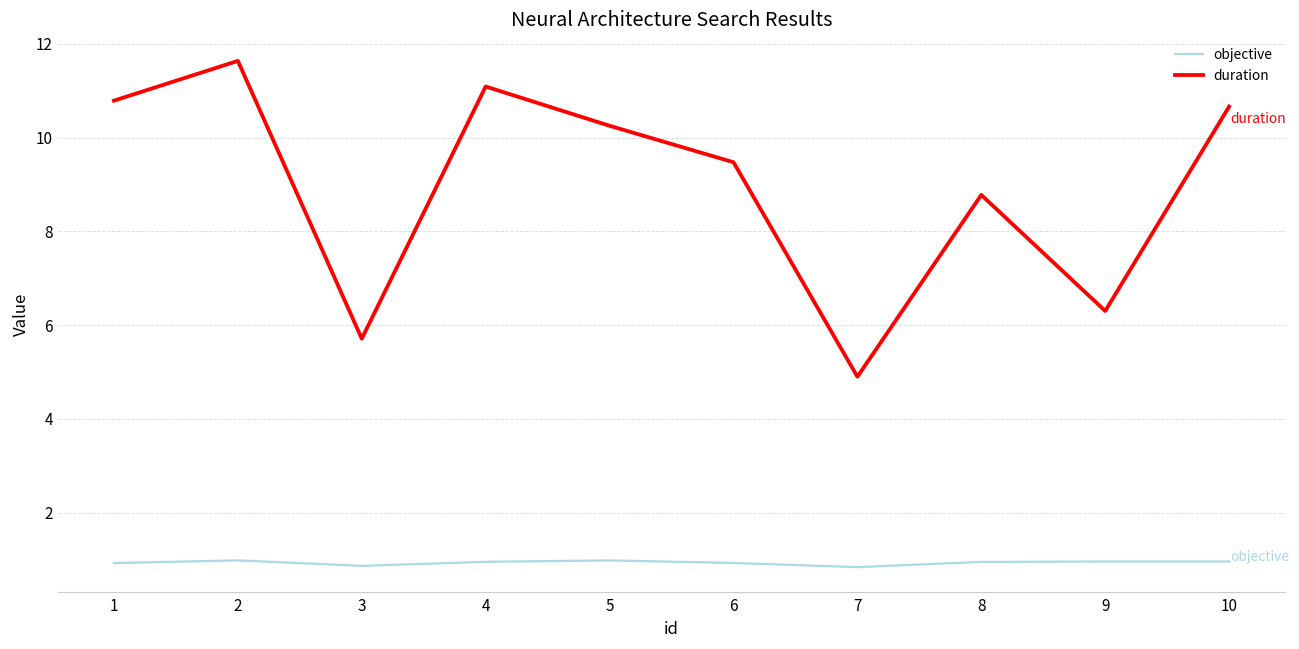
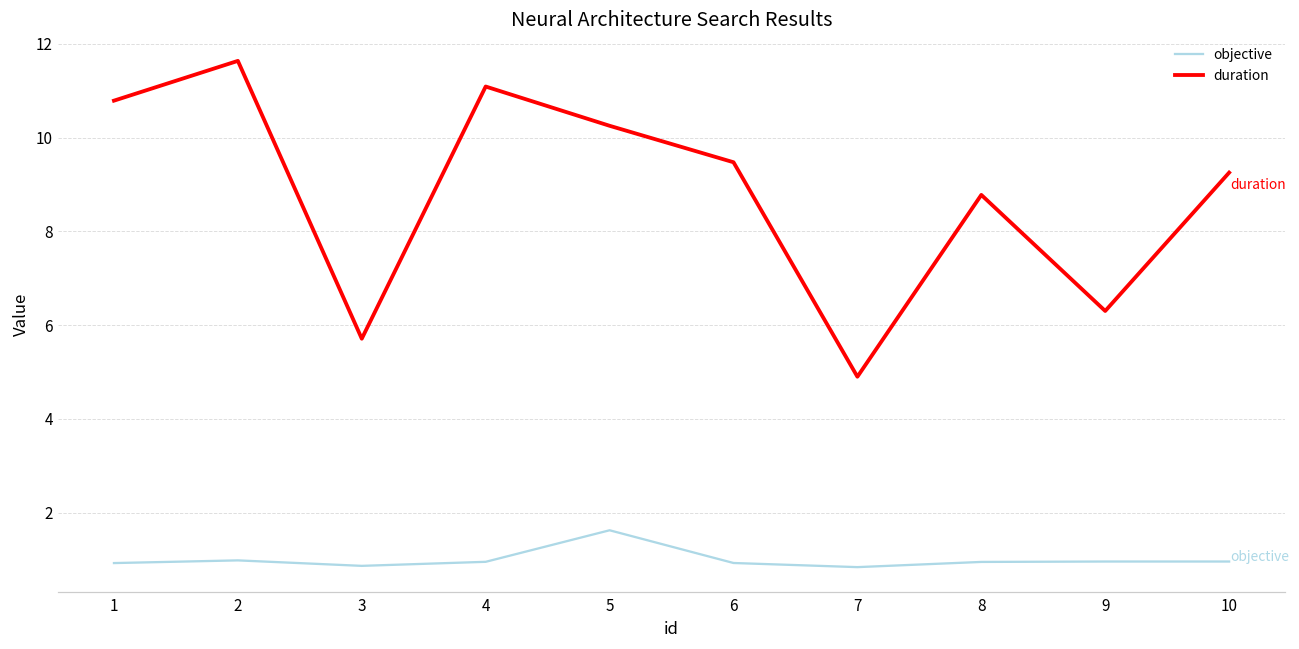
objective, 5: 1.0 -> 1.6
duration, 10: 10.7 -> 9.3
